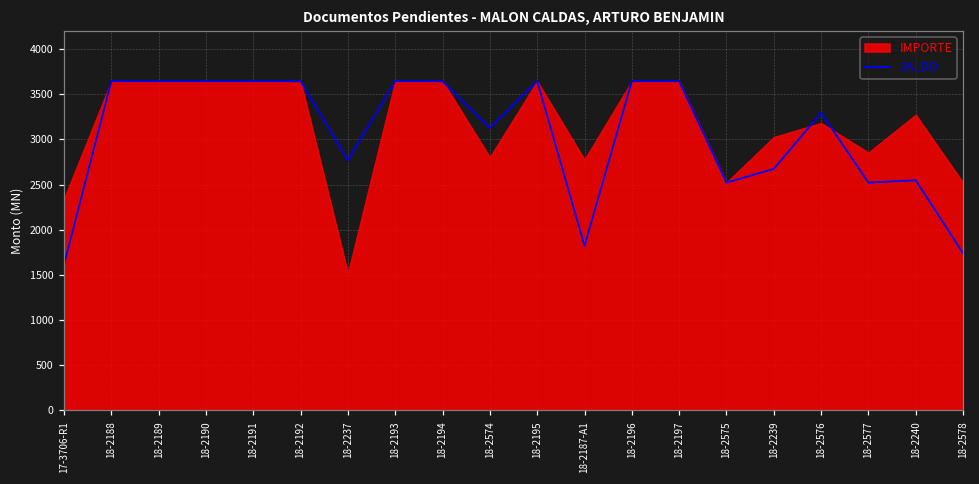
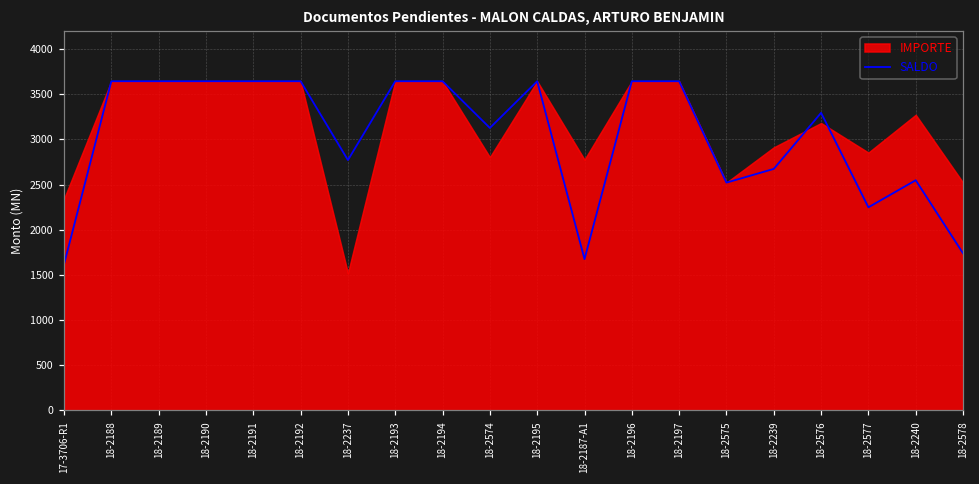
SALDO, 18-2187-A1: 1800 -> 1700
IMPORTE, 18-2239: 3000 -> 2900
SALDO, 18-2577: 2500 -> 2200
